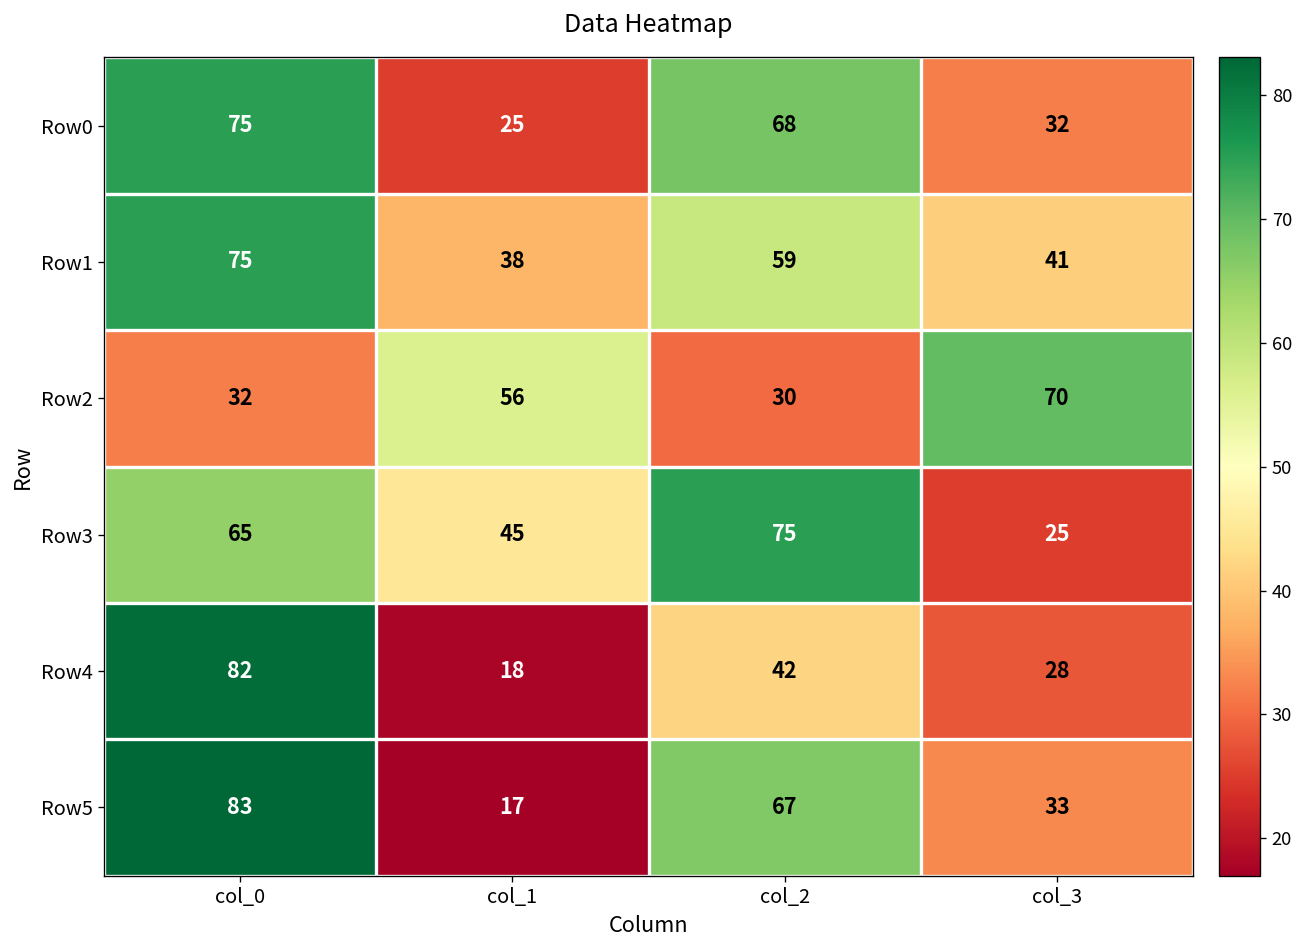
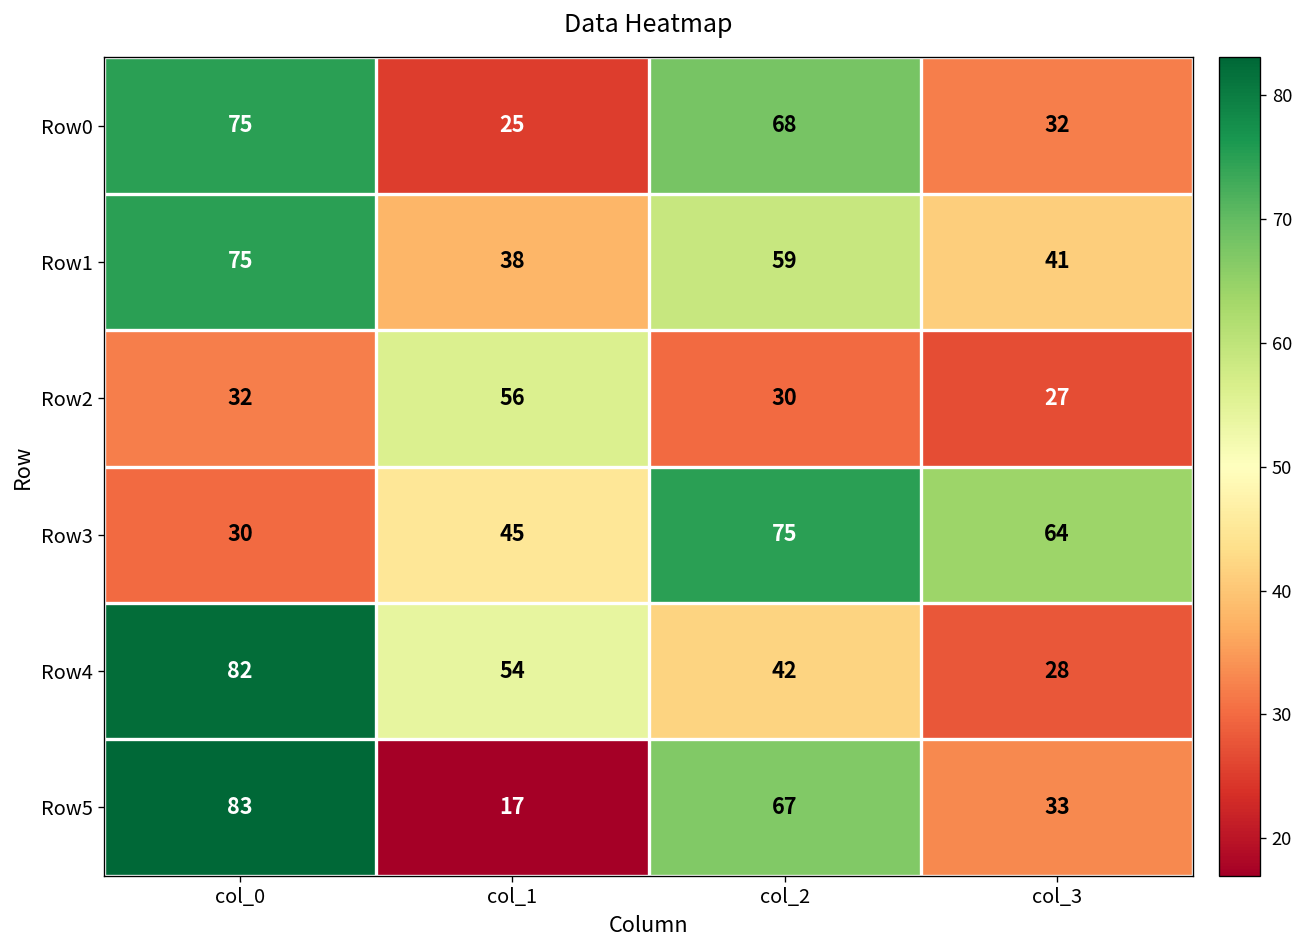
Row2, col_3: 70 -> 27
Row3, col_0: 65 -> 30
Row3, col_3: 25 -> 64
Row4, col_1: 18 -> 54
